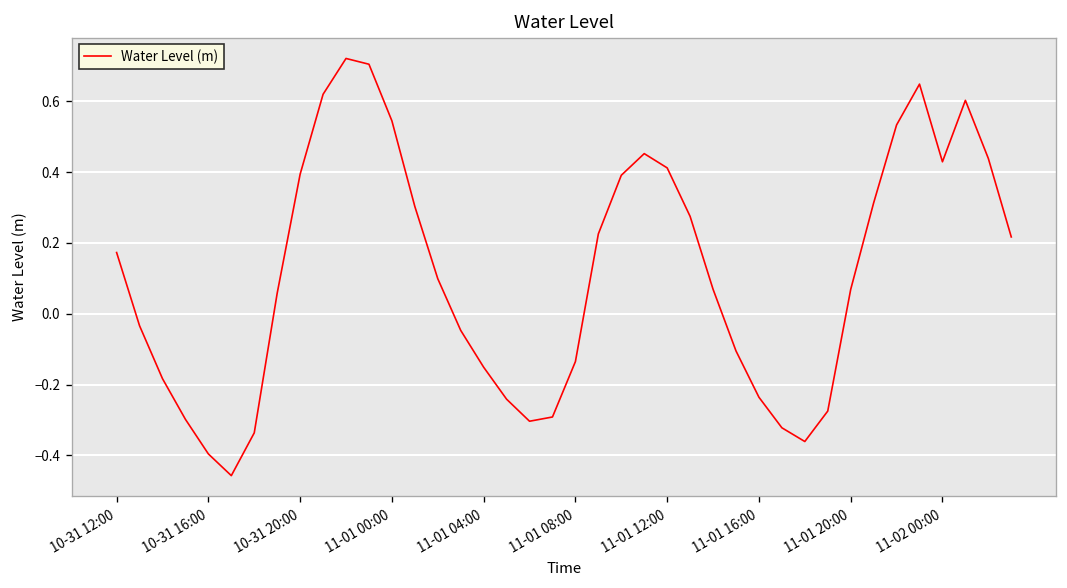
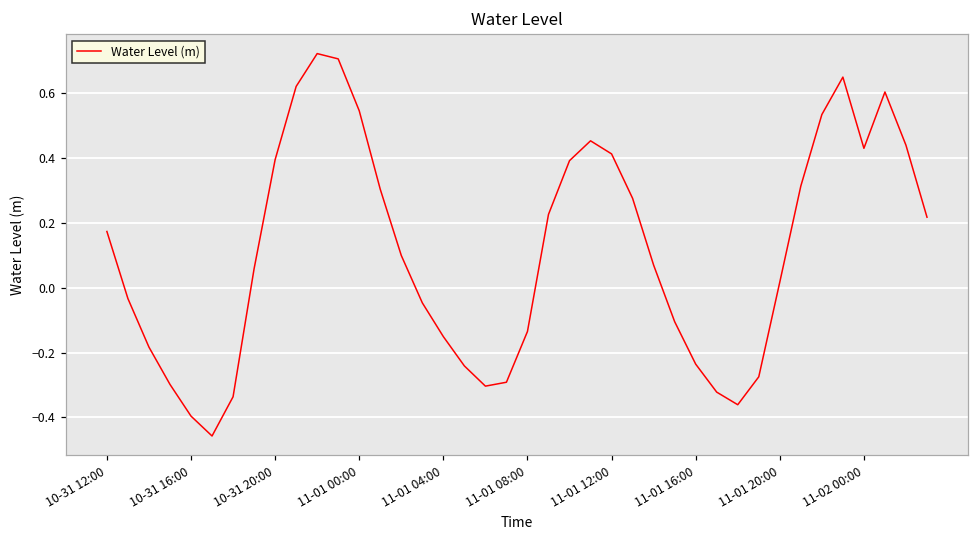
11-01 20:00: 0.07 -> 0.02
